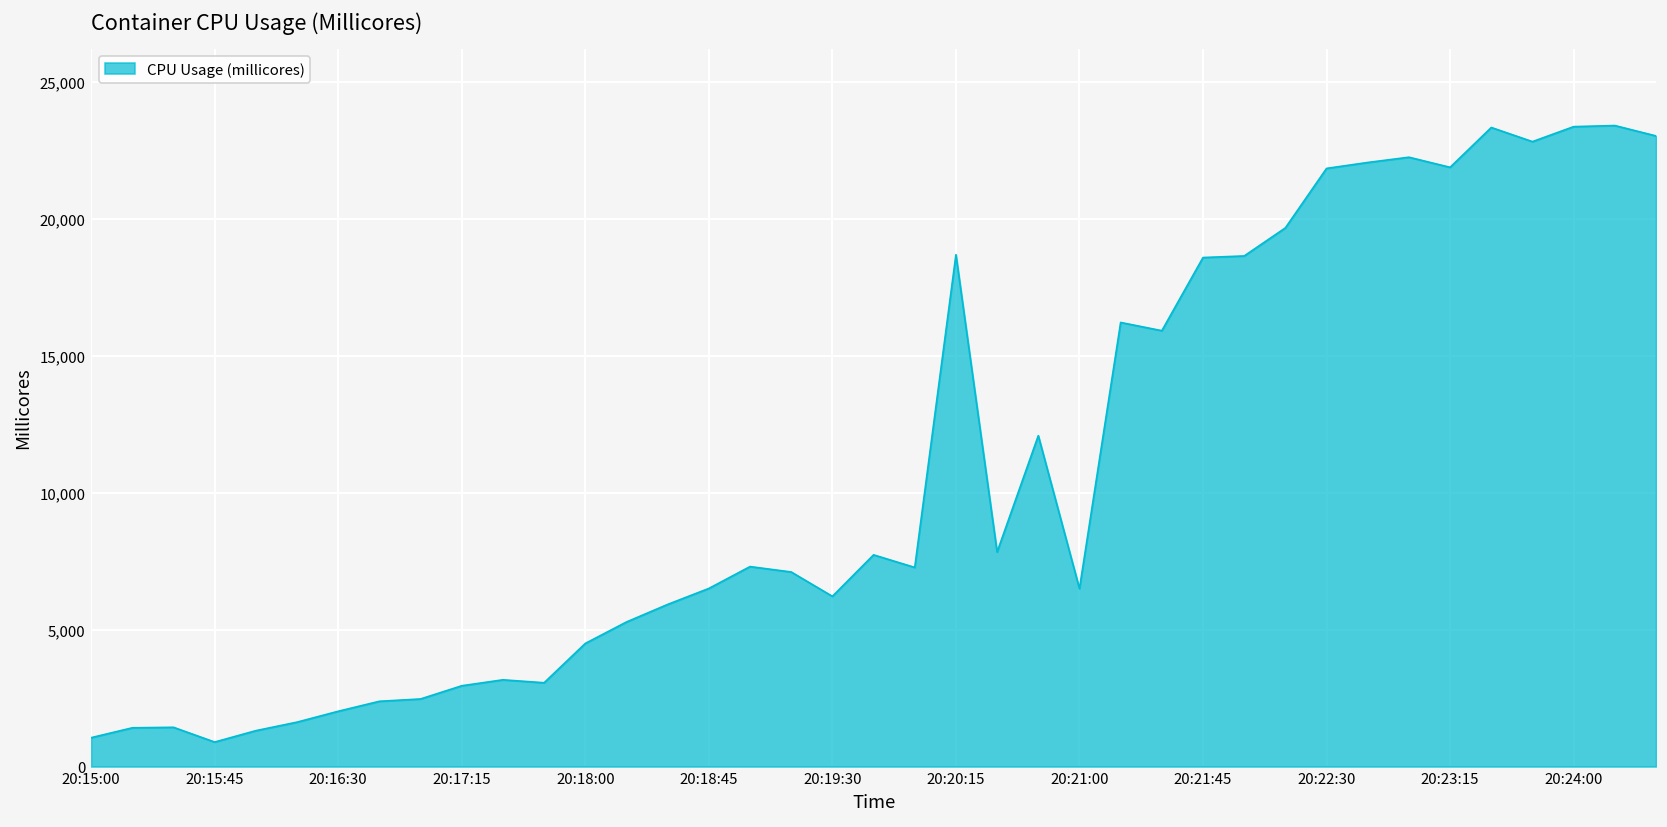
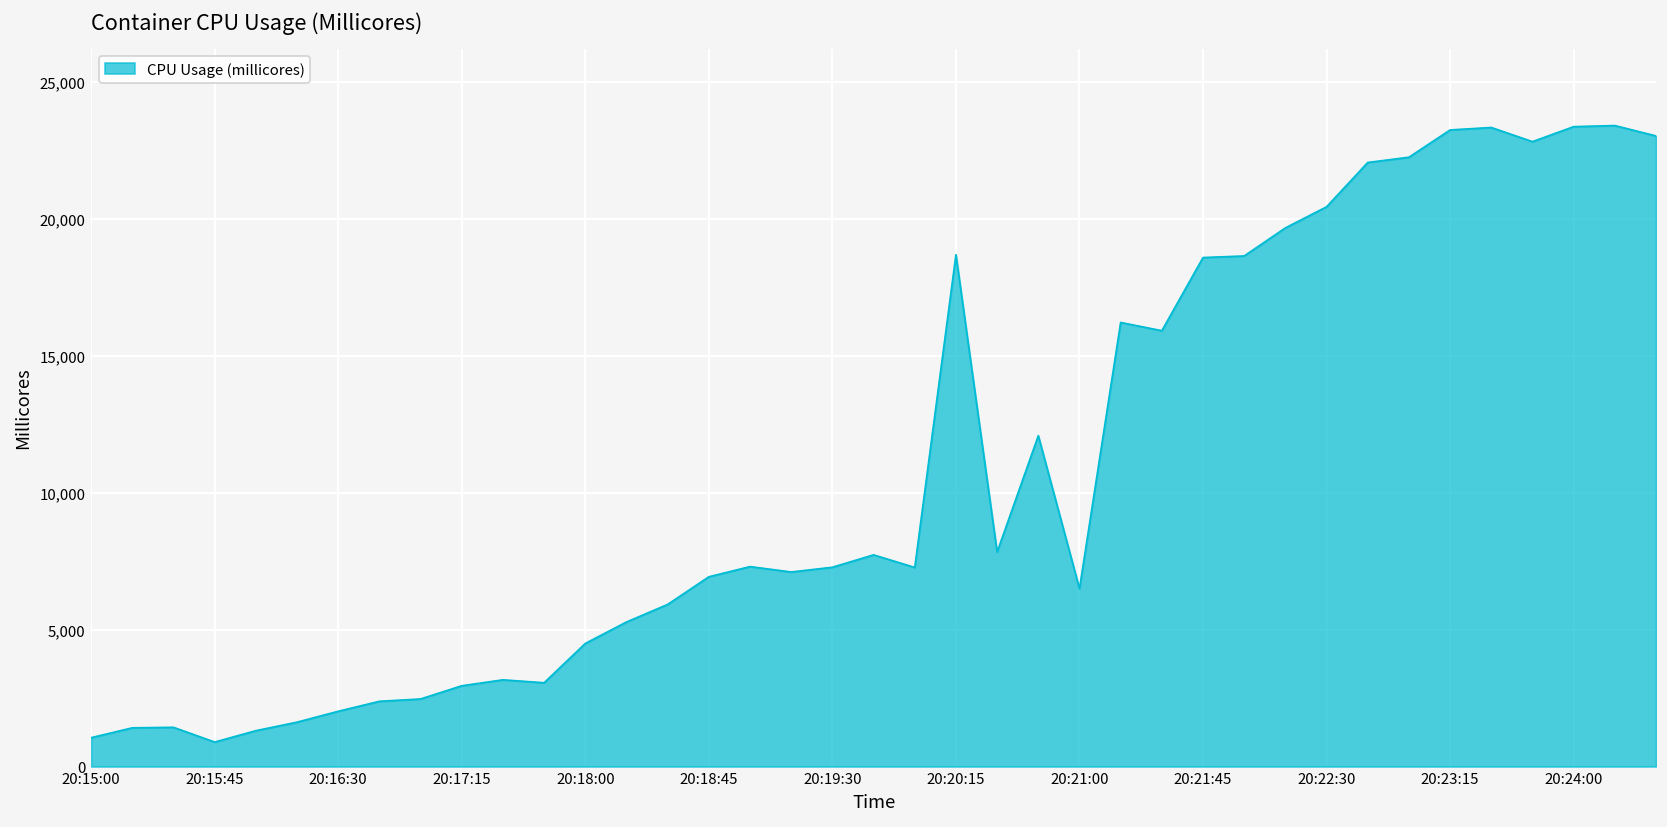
20:18:45: 6,500 -> 6,900
20:19:30: 6,200 -> 7,300
20:22:30: 21,800 -> 20,400
20:23:15: 21,900 -> 23,200
